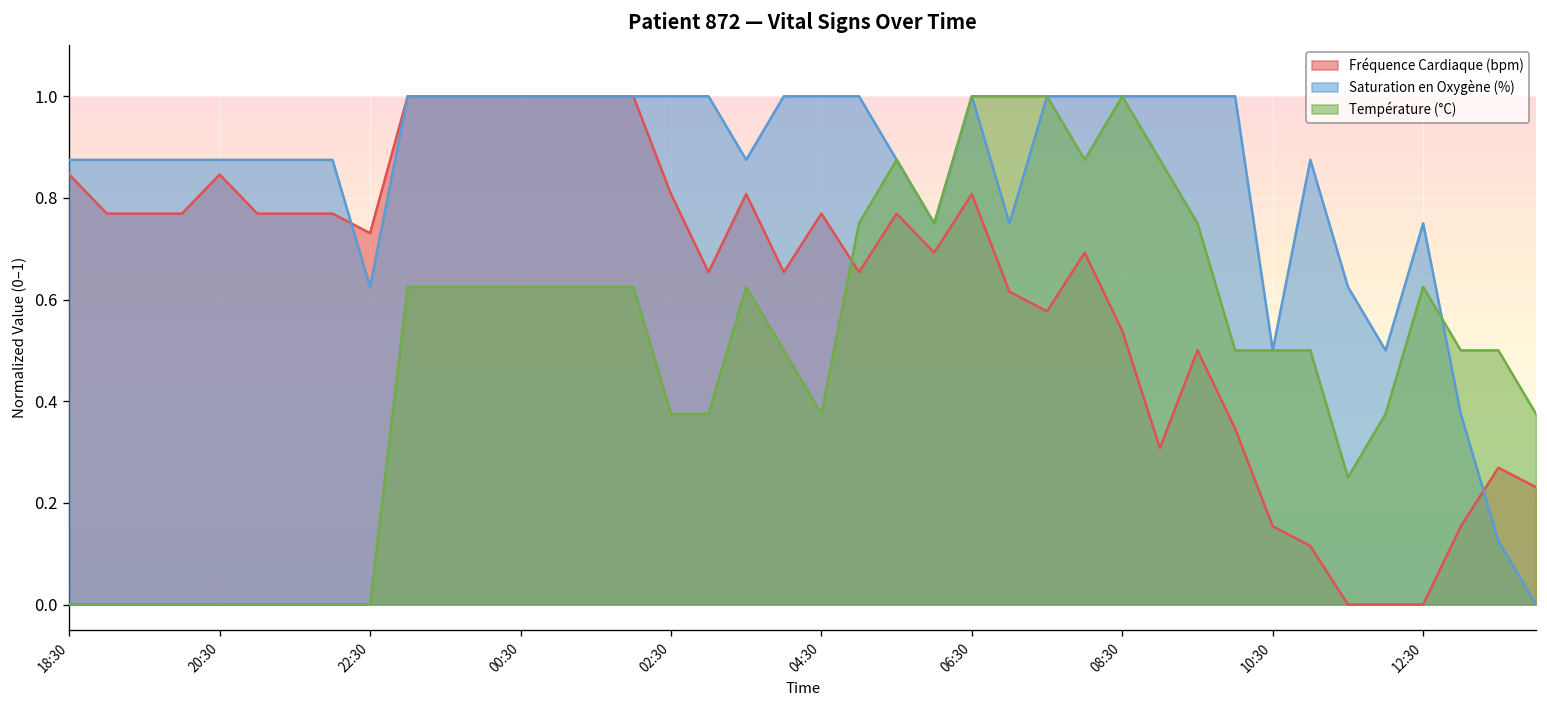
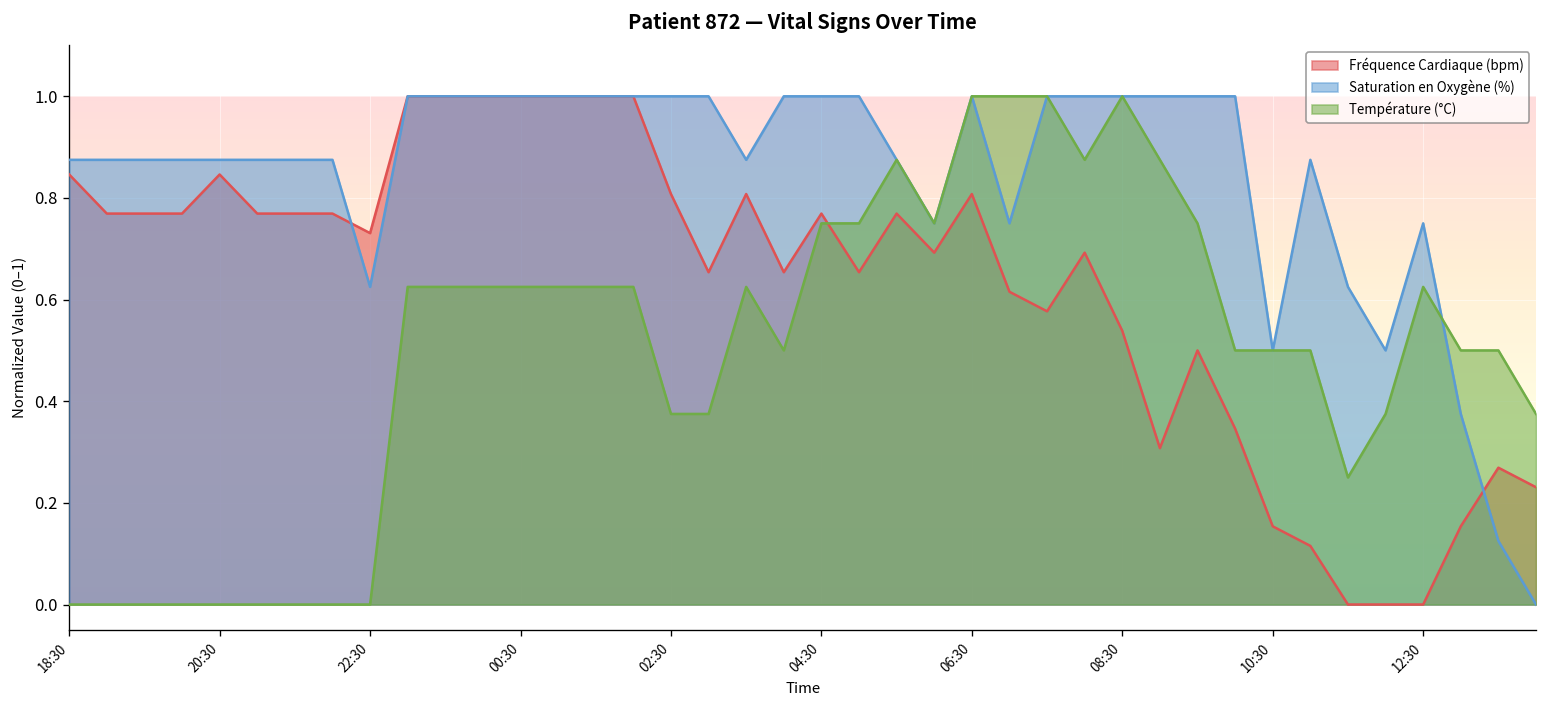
Température (°C), 04:30: 0.37 -> 0.75
